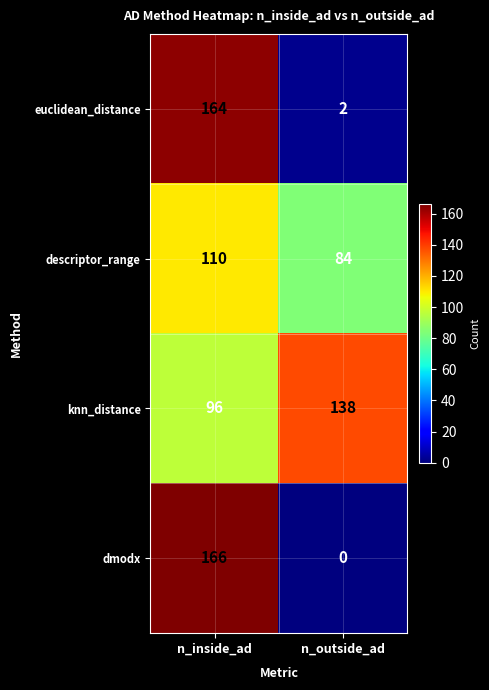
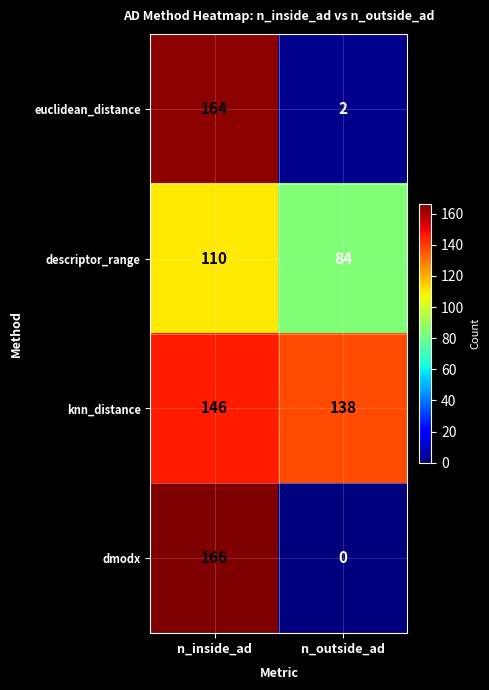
knn_distance, n_inside_ad: 96 -> 146
